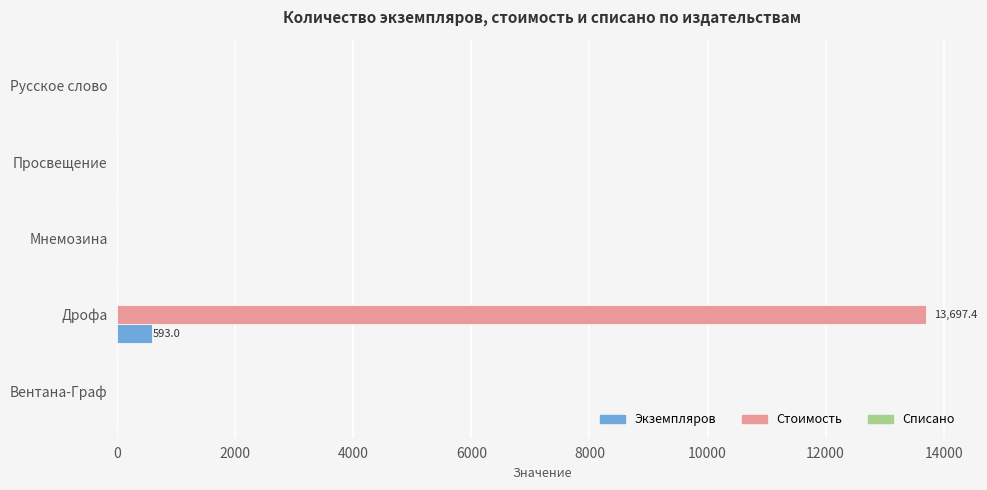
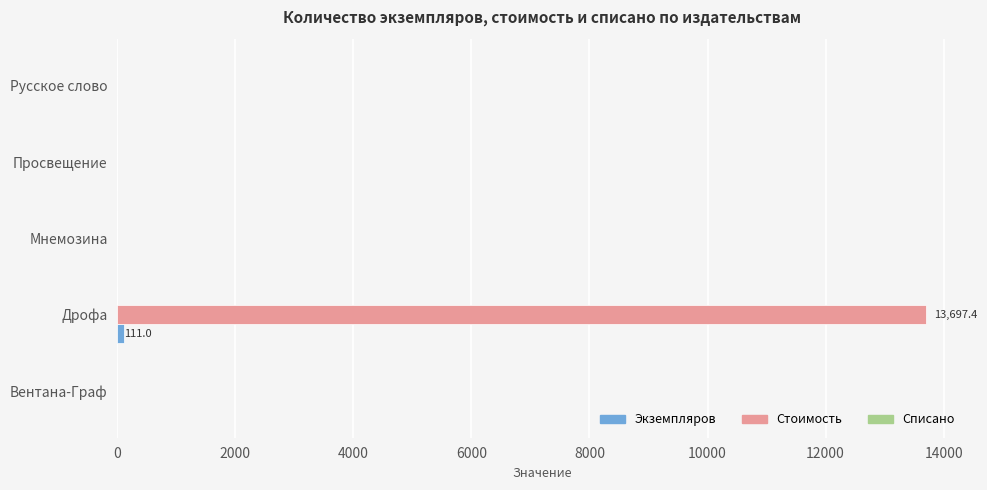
Экземпляров, Дрофа: 593.0 -> 111.0
